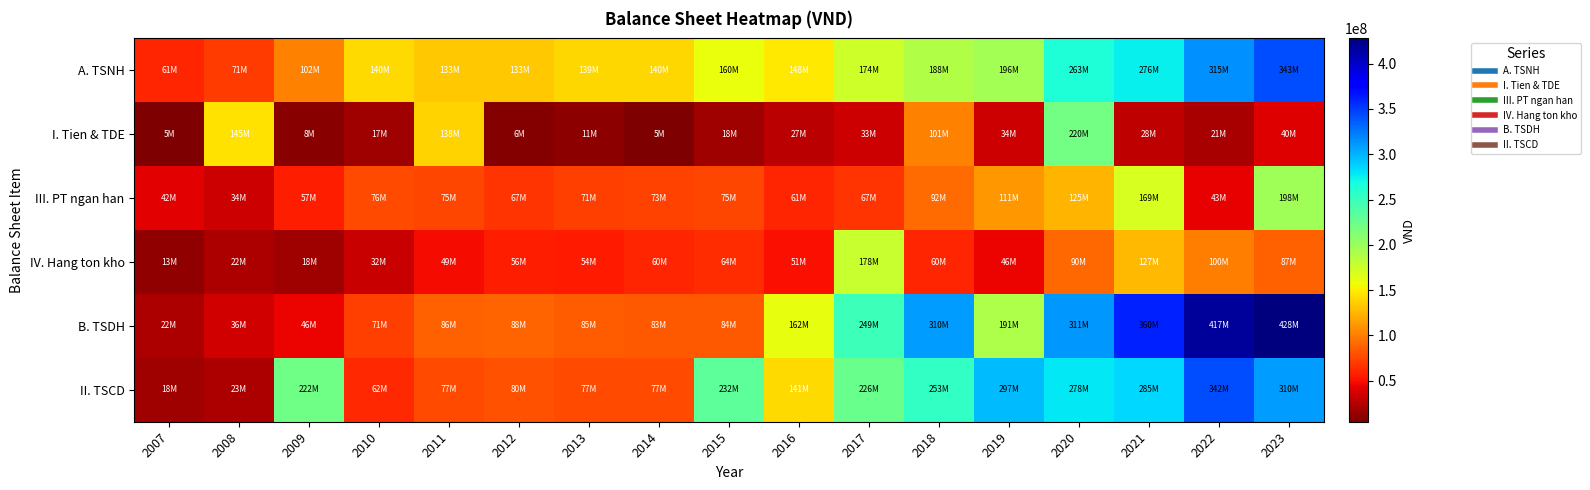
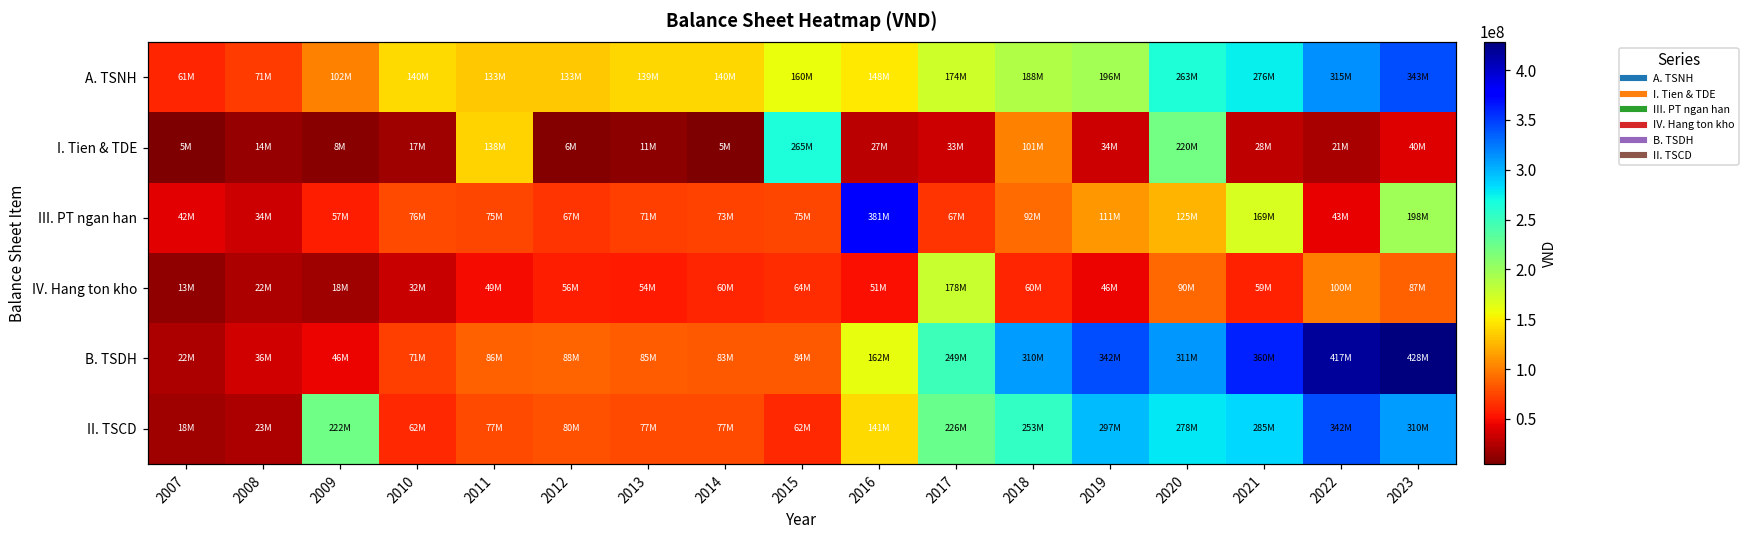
I. Tien & TDE, 2008: 145M -> 14M
I. Tien & TDE, 2015: 18M -> 265M
III. PT ngan han, 2016: 61M -> 381M
IV. Hang ton kho, 2021: 127M -> 59M
B. TSDH, 2019: 191M -> 342M
II. TSCD, 2015: 232M -> 62M
